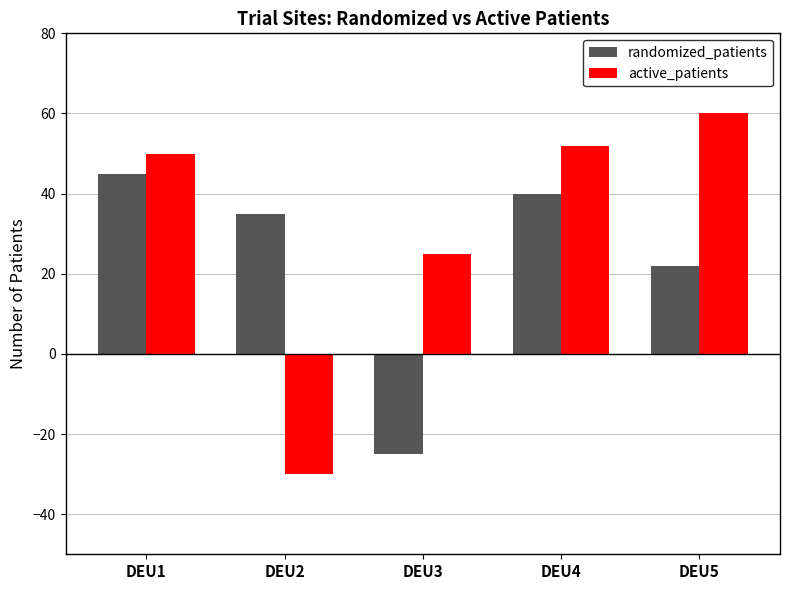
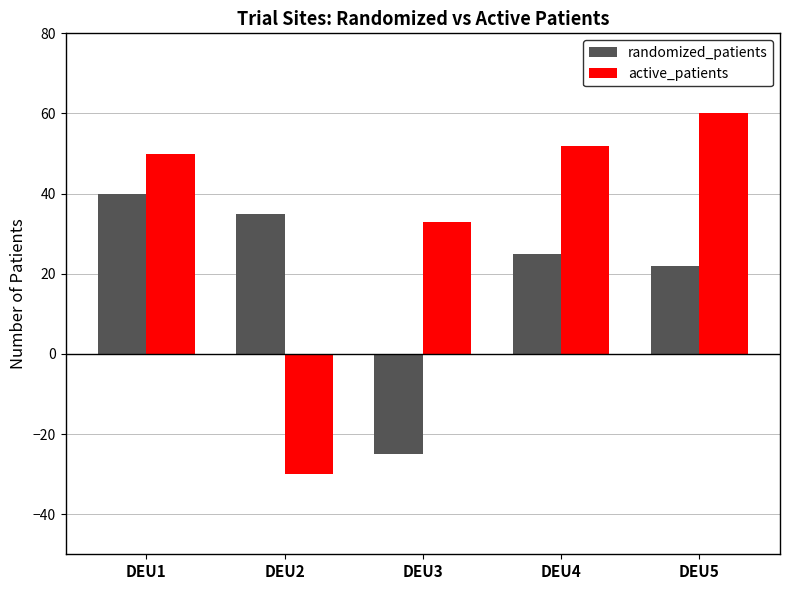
randomized_patients, DEU1: 45 -> 40
active_patients, DEU3: 25 -> 33
randomized_patients, DEU4: 40 -> 25
